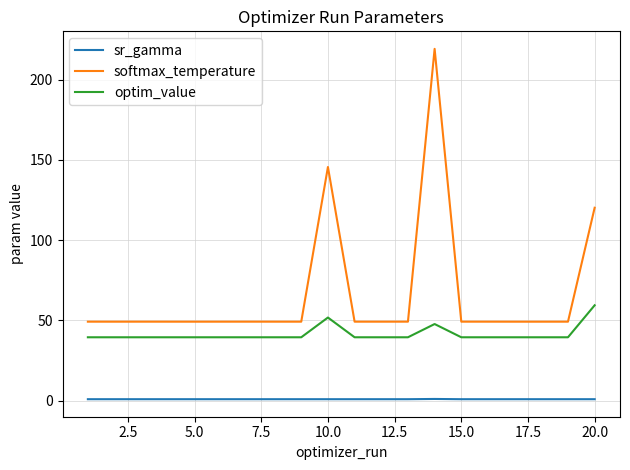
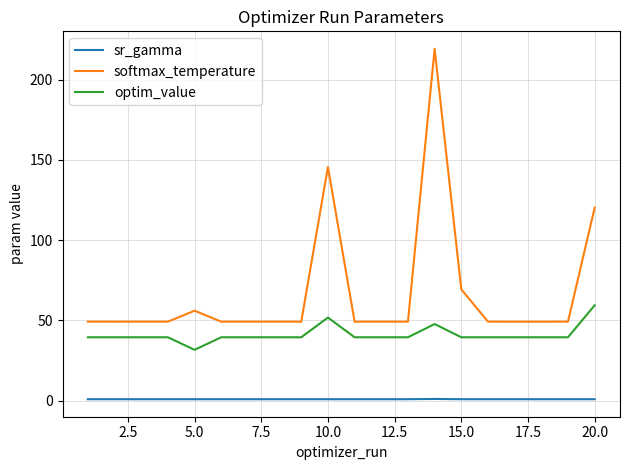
softmax_temperature, 5.0: 49 -> 56
optim_value, 5.0: 39 -> 32
softmax_temperature, 15.0: 49 -> 69
